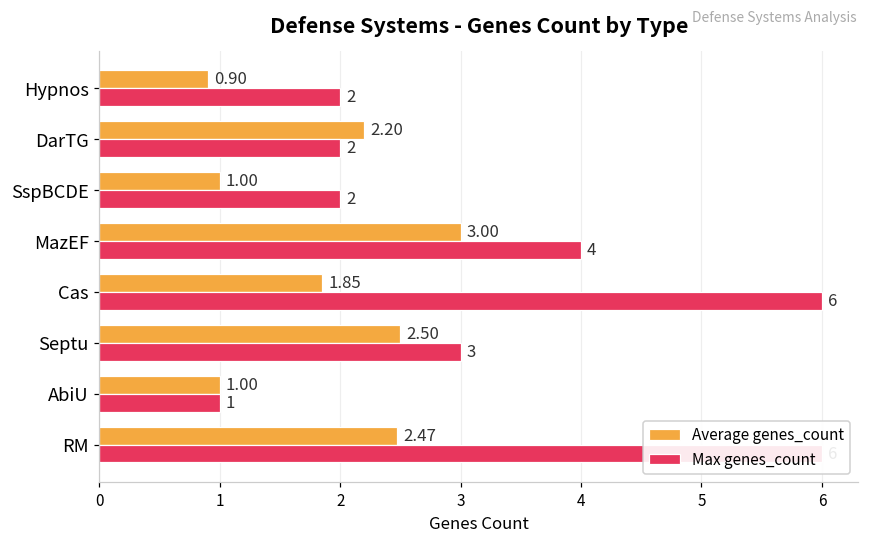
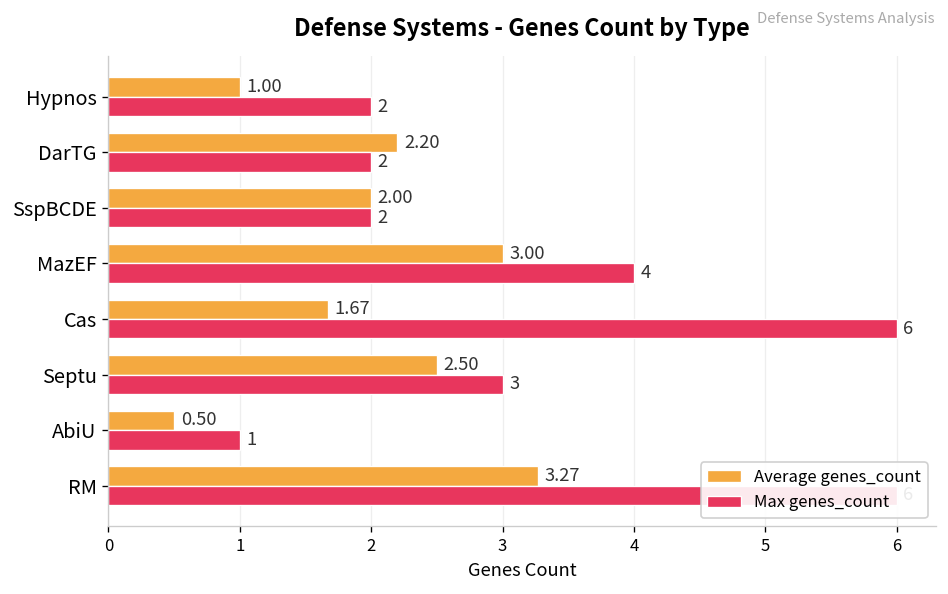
Average genes_count, Hypnos: 0.90 -> 1.00
Average genes_count, SspBCDE: 1.00 -> 2.00
Average genes_count, Cas: 1.85 -> 1.67
Average genes_count, AbiU: 1.00 -> 0.50
Average genes_count, RM: 2.47 -> 3.27
